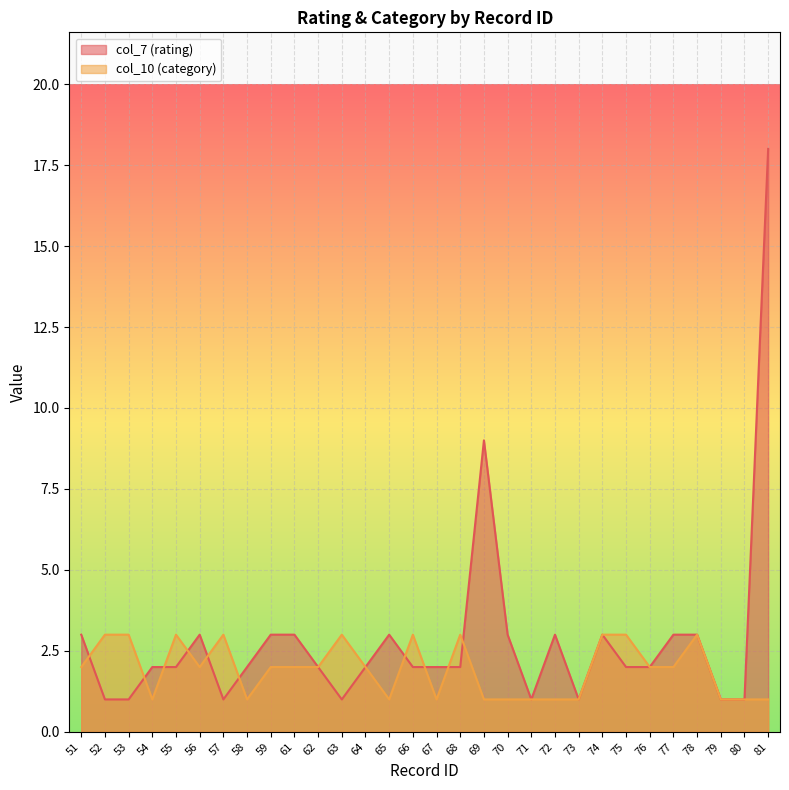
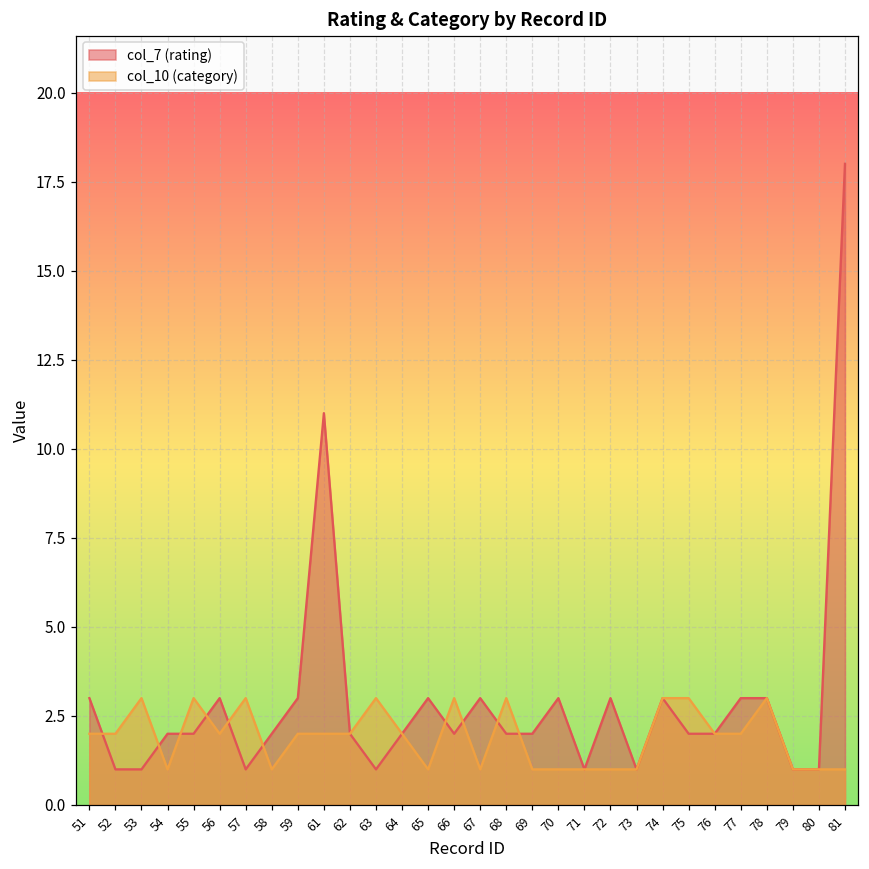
col_10 (category), 52: 3 -> 2
col_7 (rating), 61: 3 -> 11
col_7 (rating), 67: 2 -> 3
col_7 (rating), 69: 9 -> 2
